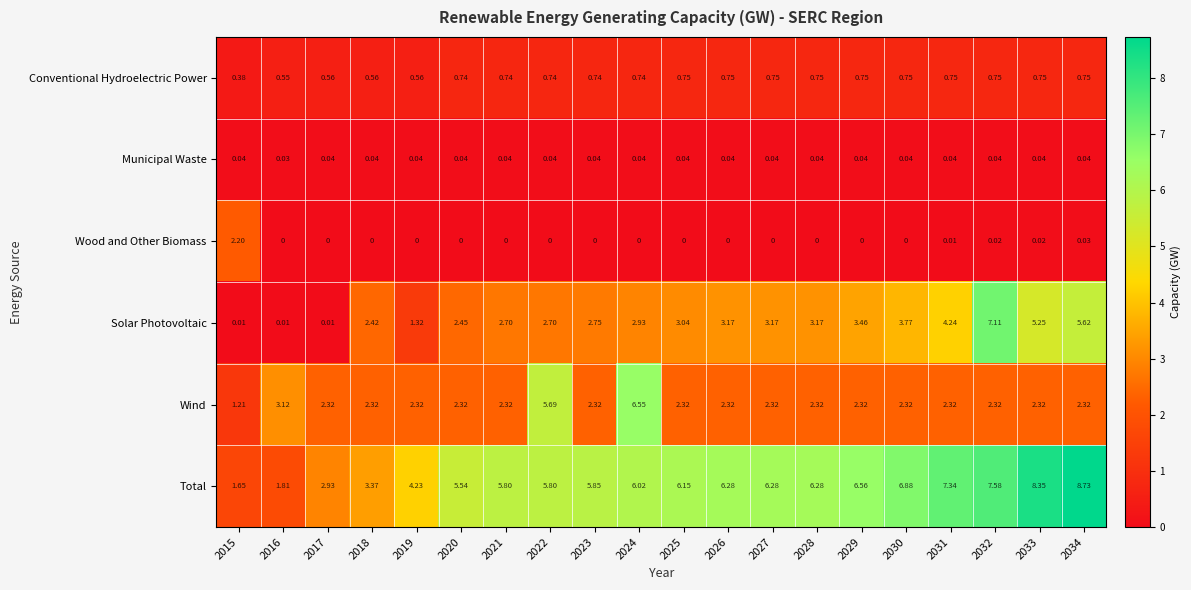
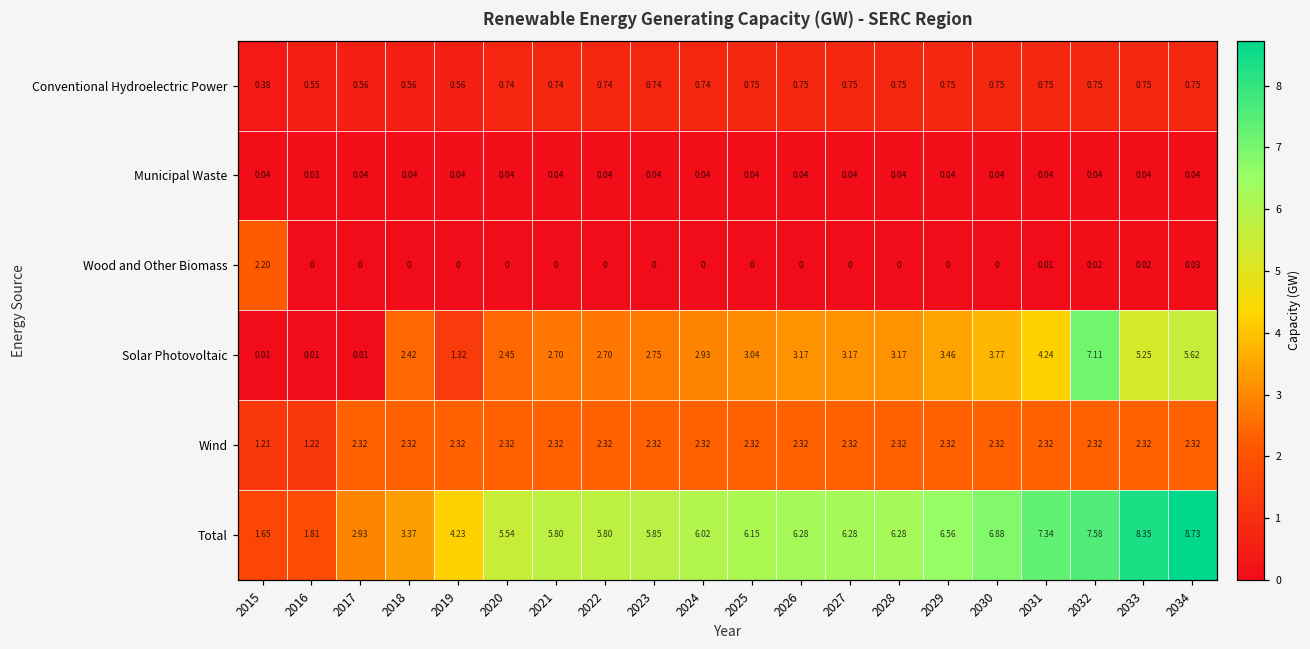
Wind, 2016: 3.12 -> 1.22
Wind, 2022: 5.69 -> 2.32
Wind, 2024: 6.55 -> 2.32
